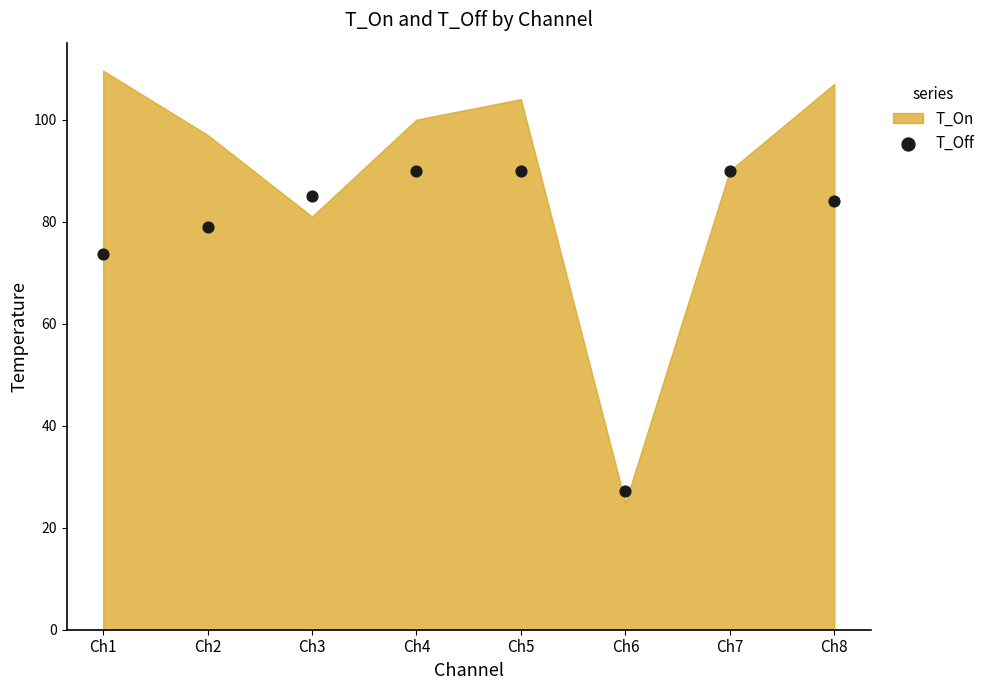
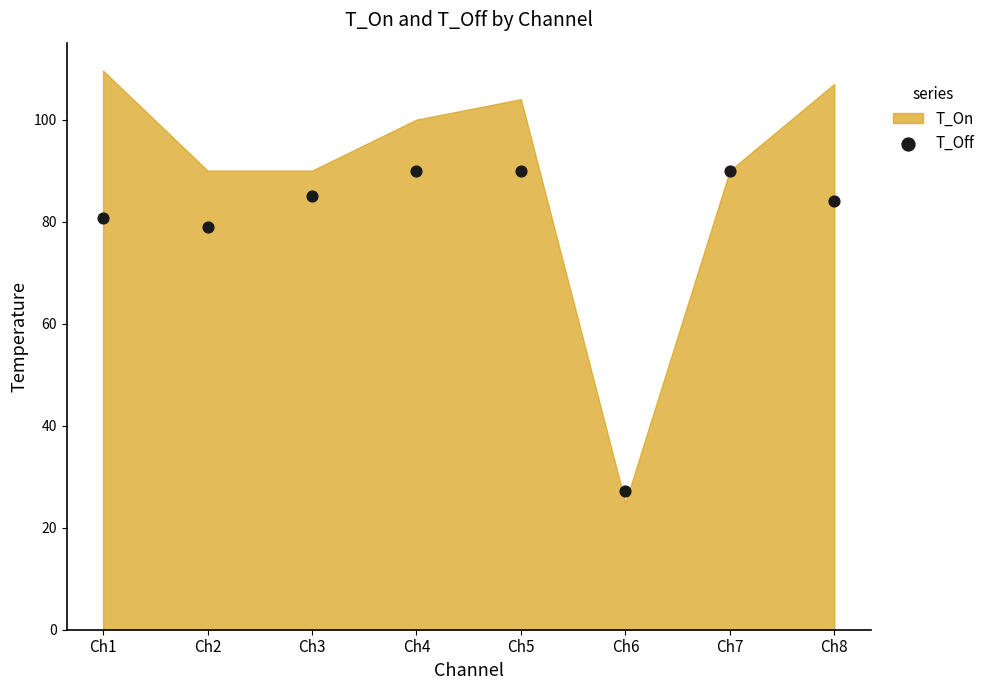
T_Off, Ch1: 74 -> 81
T_On, Ch2: 97 -> 90
T_On, Ch3: 81 -> 90
